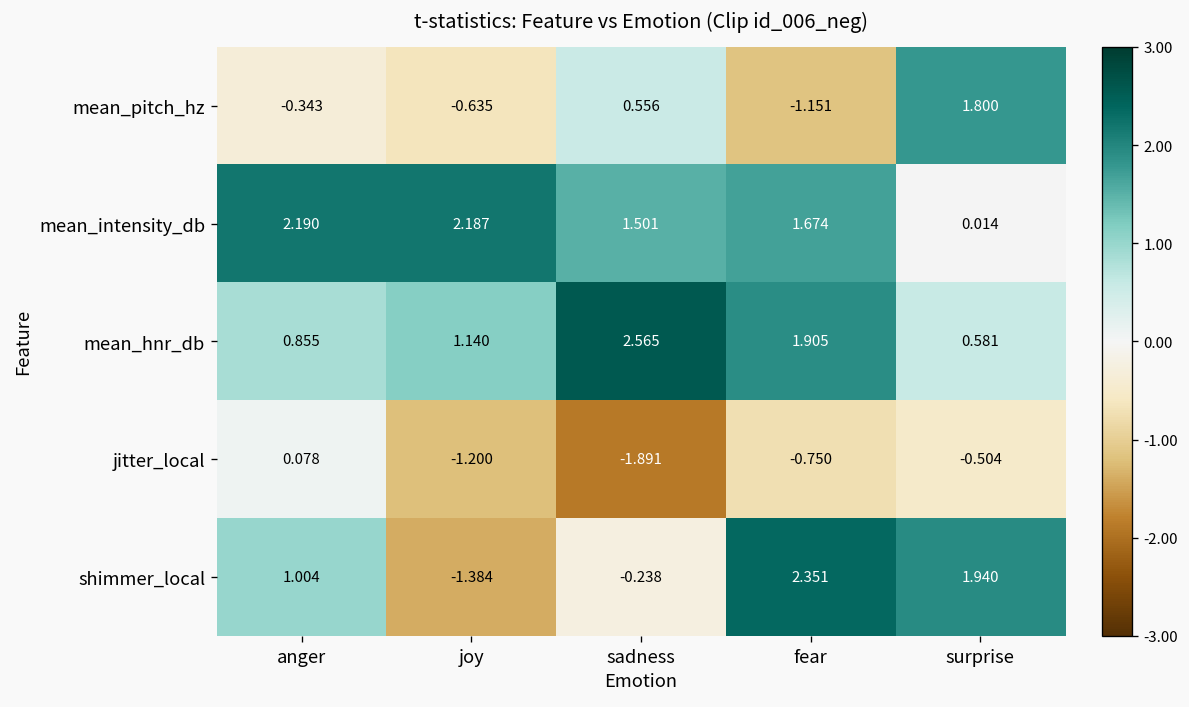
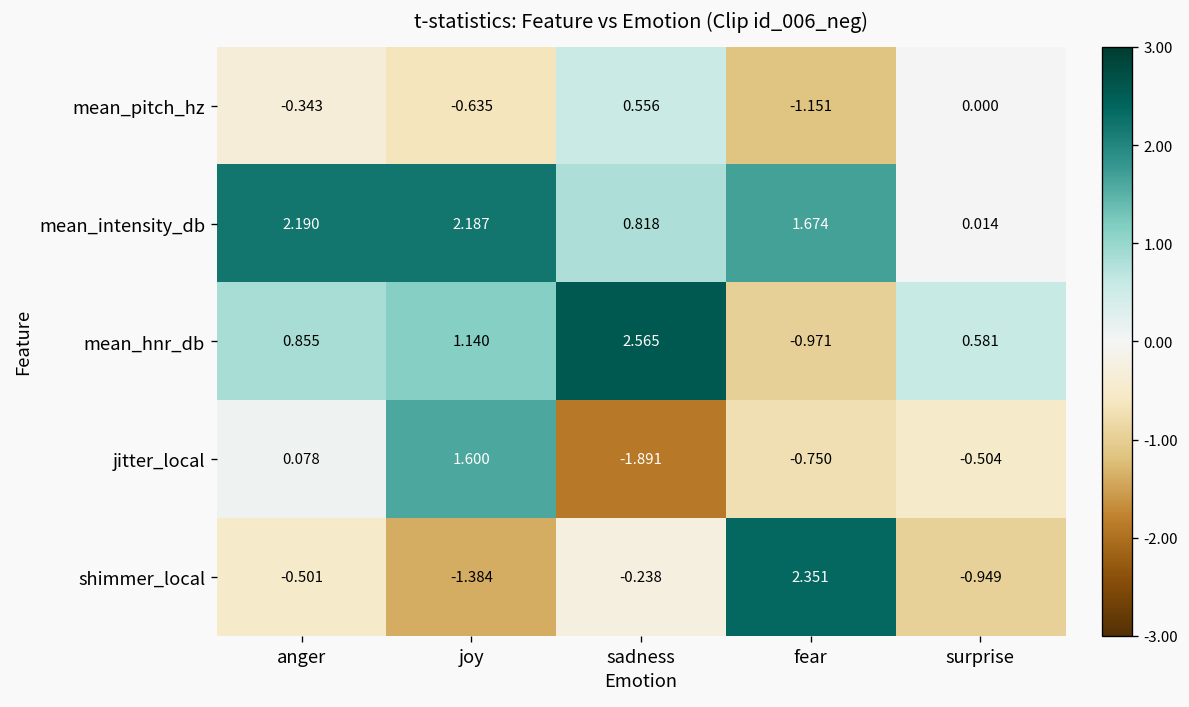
mean_pitch_hz, surprise: 1.800 -> 0.000
mean_intensity_db, sadness: 1.501 -> 0.818
mean_hnr_db, fear: 1.905 -> -0.971
jitter_local, joy: -1.200 -> 1.600
shimmer_local, anger: 1.004 -> -0.501
shimmer_local, surprise: 1.940 -> -0.949
